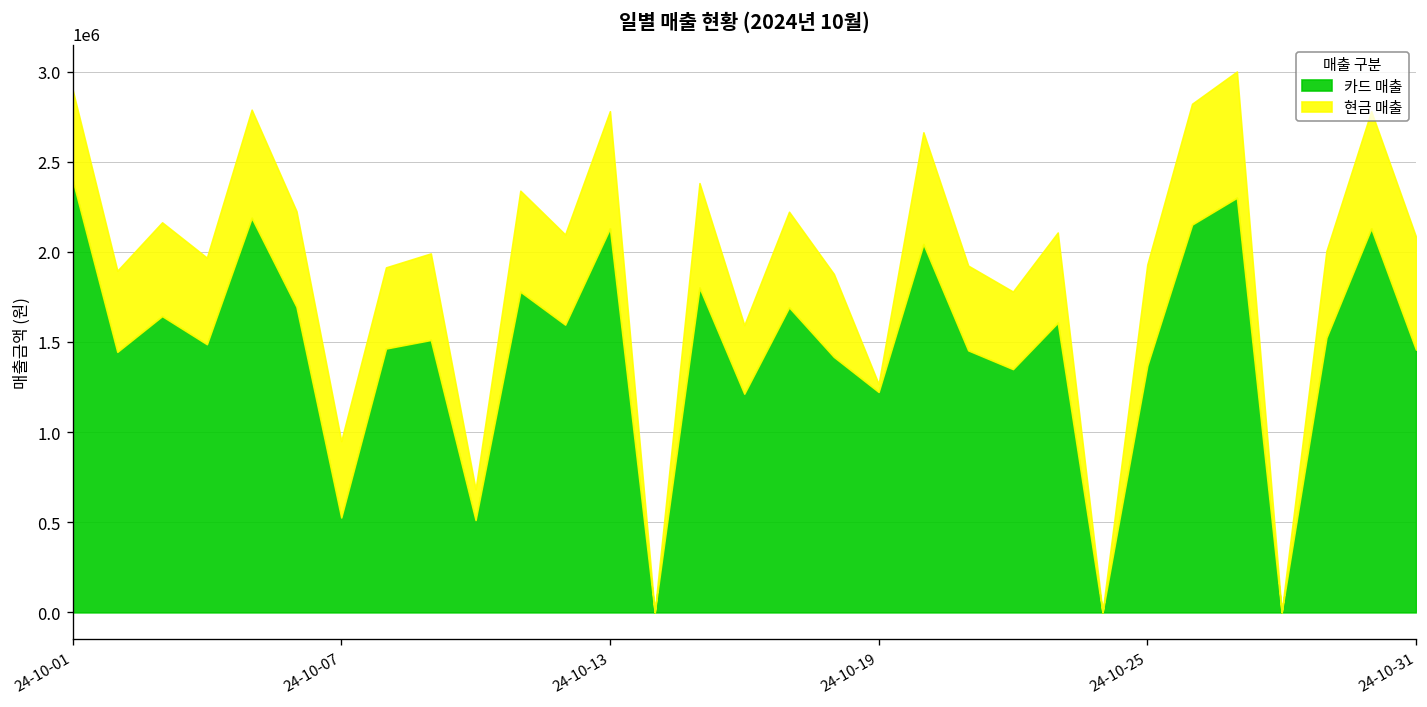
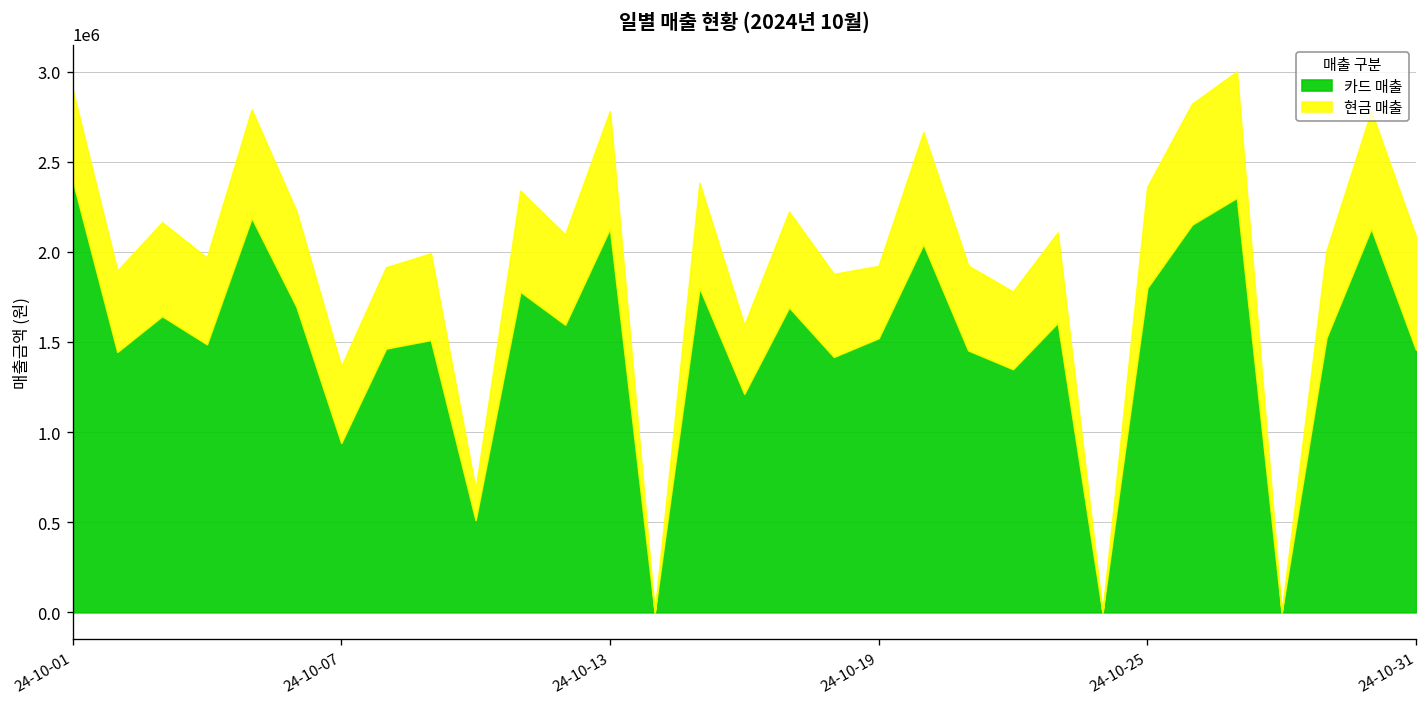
카드 매출, 24-10-07: 530000 -> 940000
카드 매출, 24-10-19: 1220000 -> 1520000
현금 매출, 24-10-19: 40000 -> 400000
카드 매출, 24-10-25: 1370000 -> 1800000
